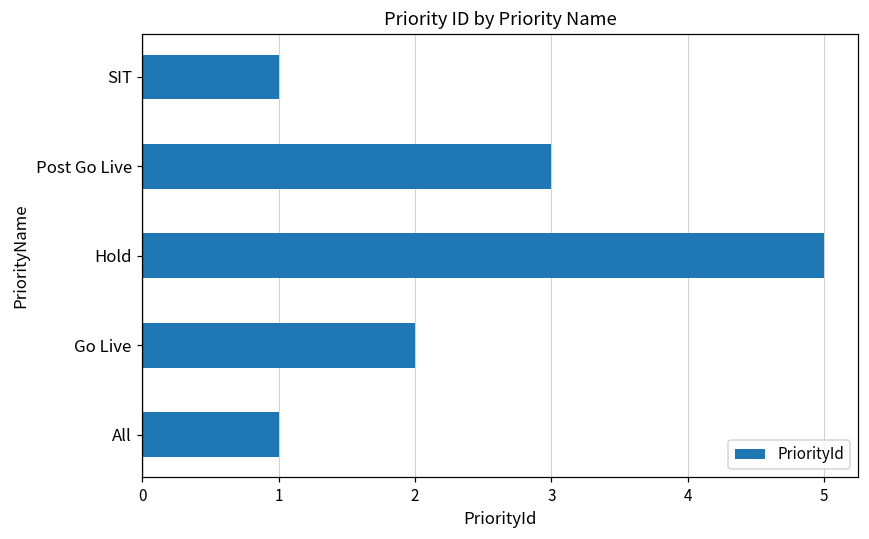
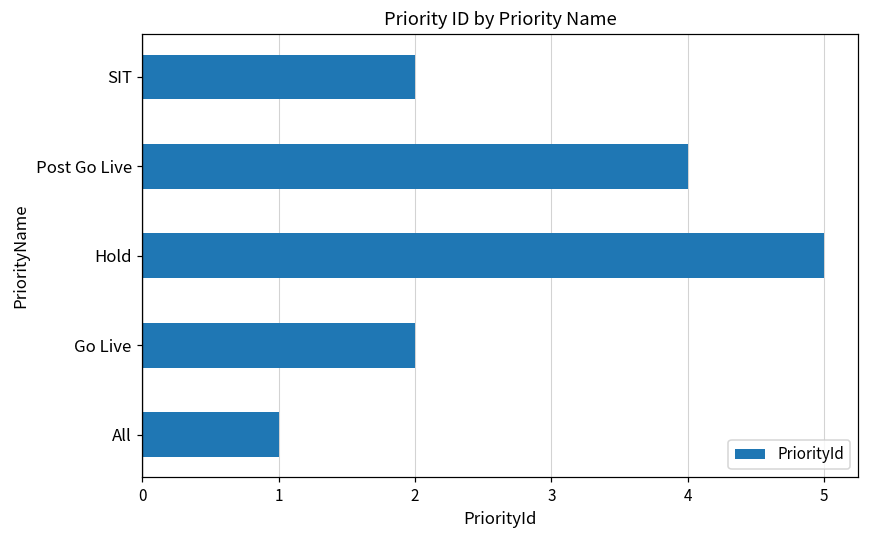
SIT: 1 -> 2
Post Go Live: 3 -> 4
